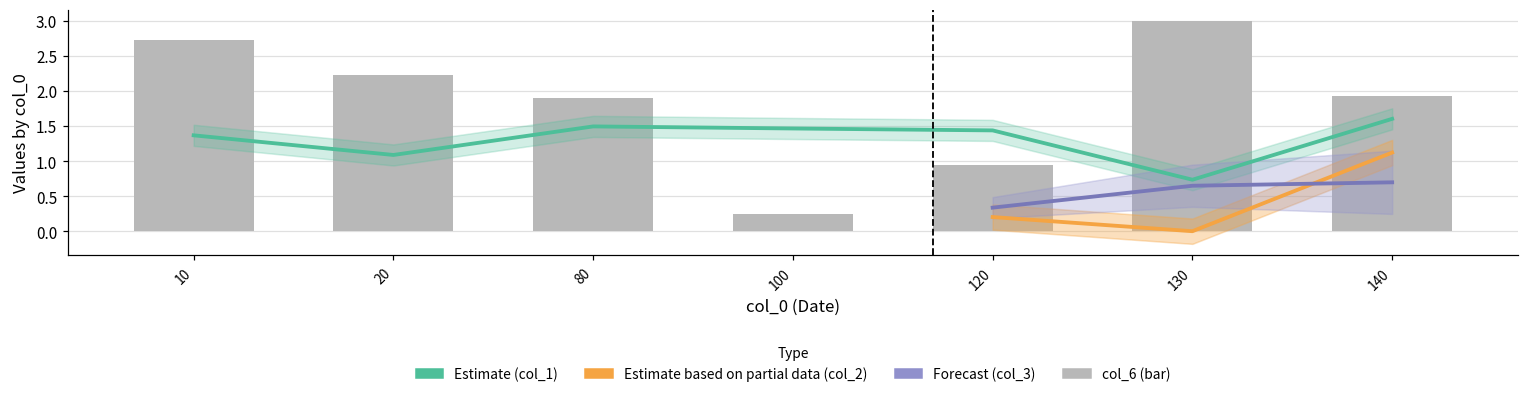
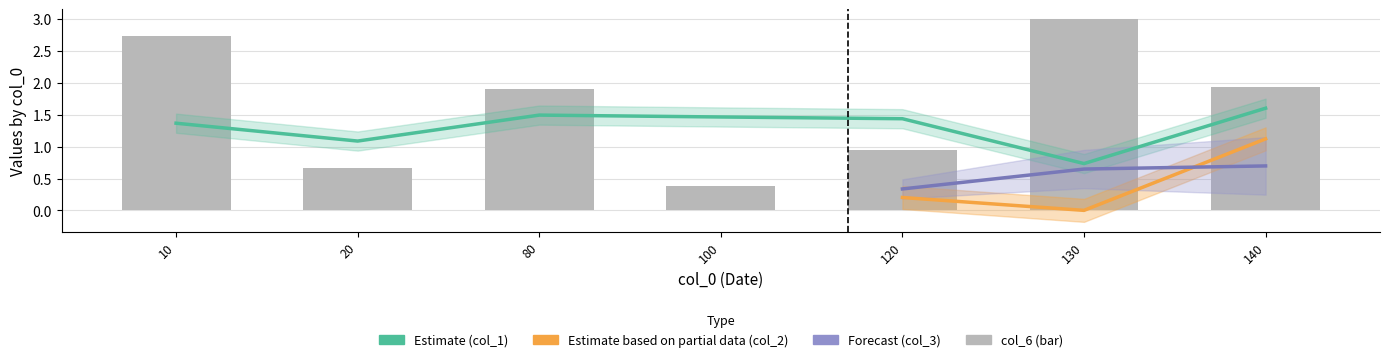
col_6 (bar), 20: 2.2 -> 0.7
col_6 (bar), 100: 0.2 -> 0.4
